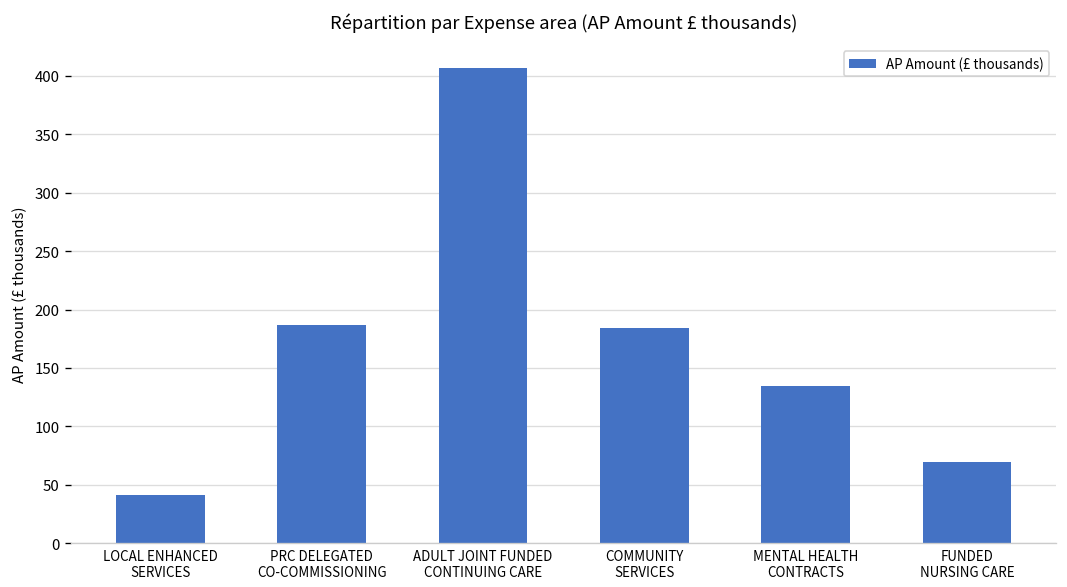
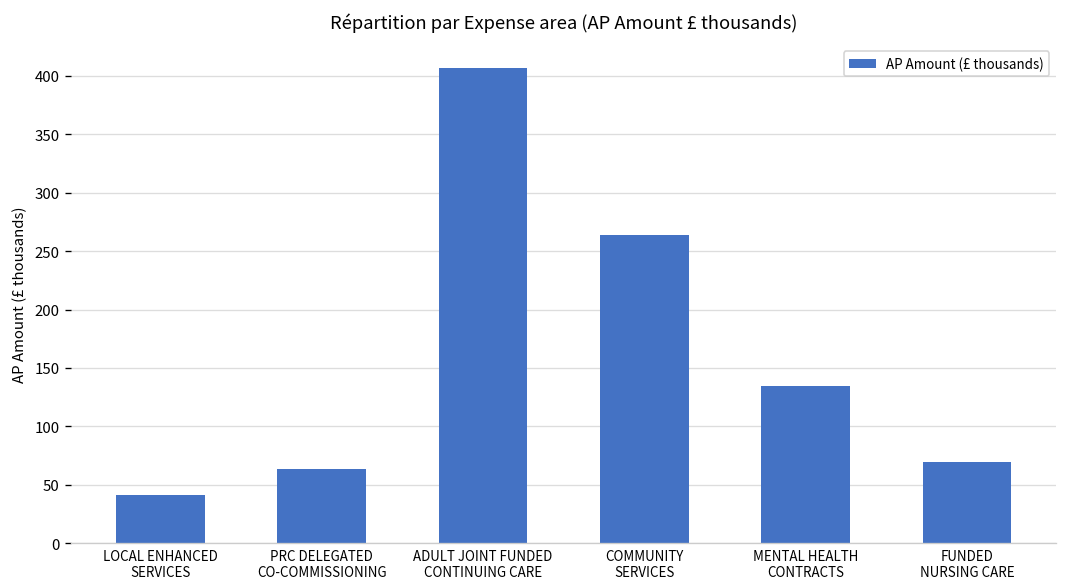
PRC DELEGATED CO-COMMISSIONING: 190 -> 60
COMMUNITY SERVICES: 180 -> 260
